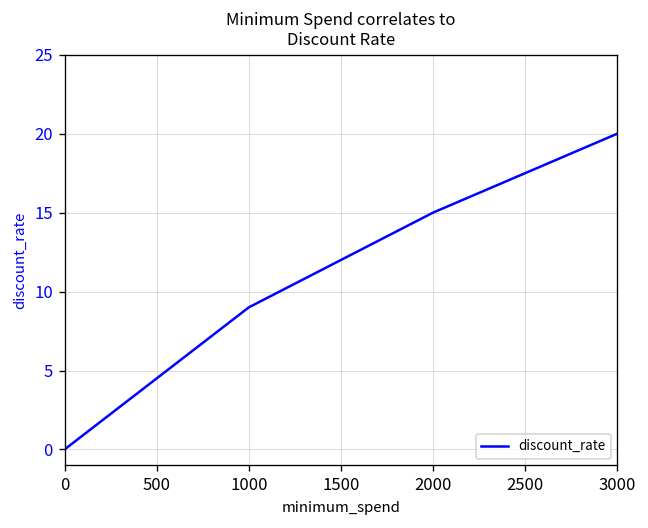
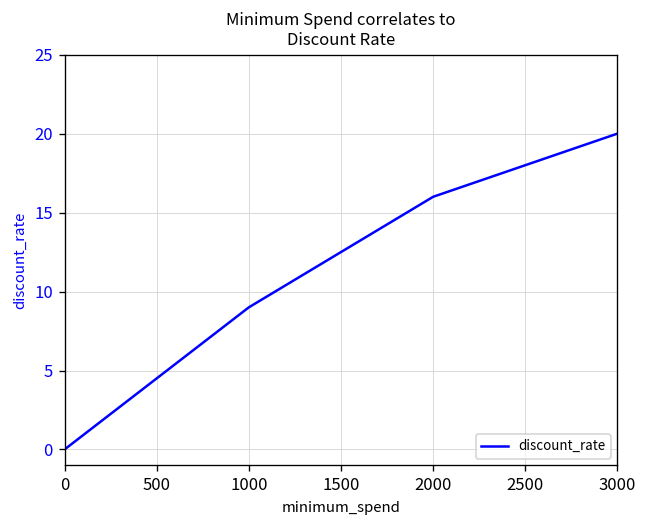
2000: 15 -> 16
